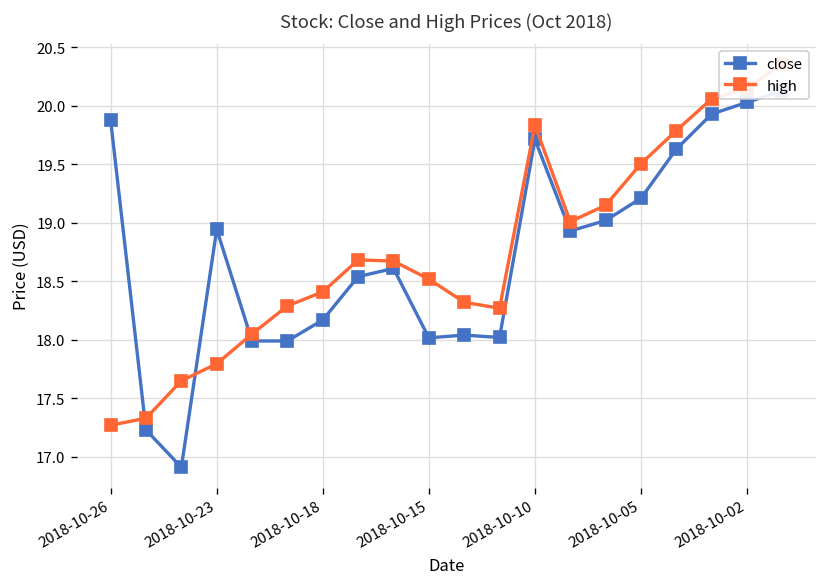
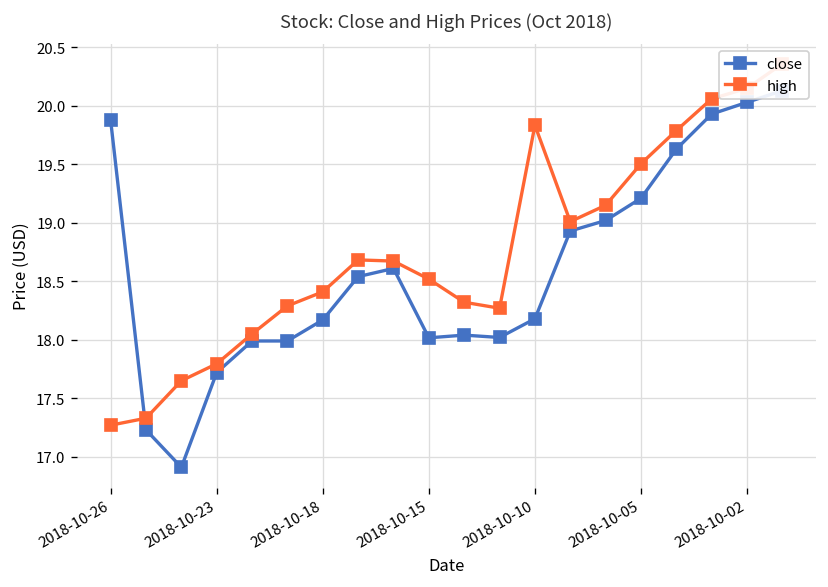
close, 2018-10-23: 18.9 -> 17.7
close, 2018-10-10: 19.7 -> 18.2
